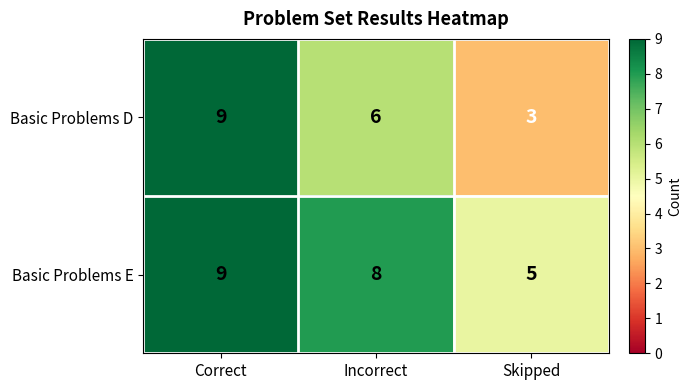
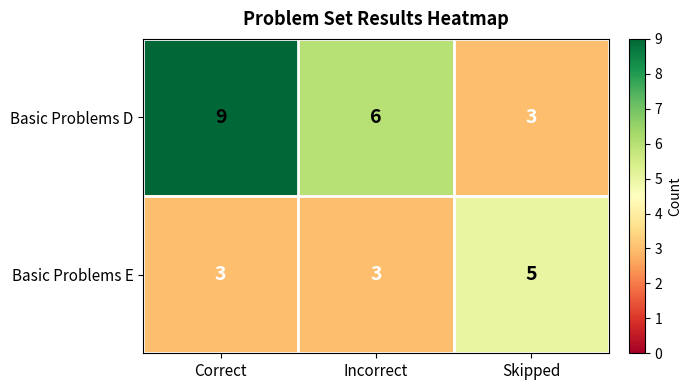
Basic Problems E, Correct: 9 -> 3
Basic Problems E, Incorrect: 8 -> 3
